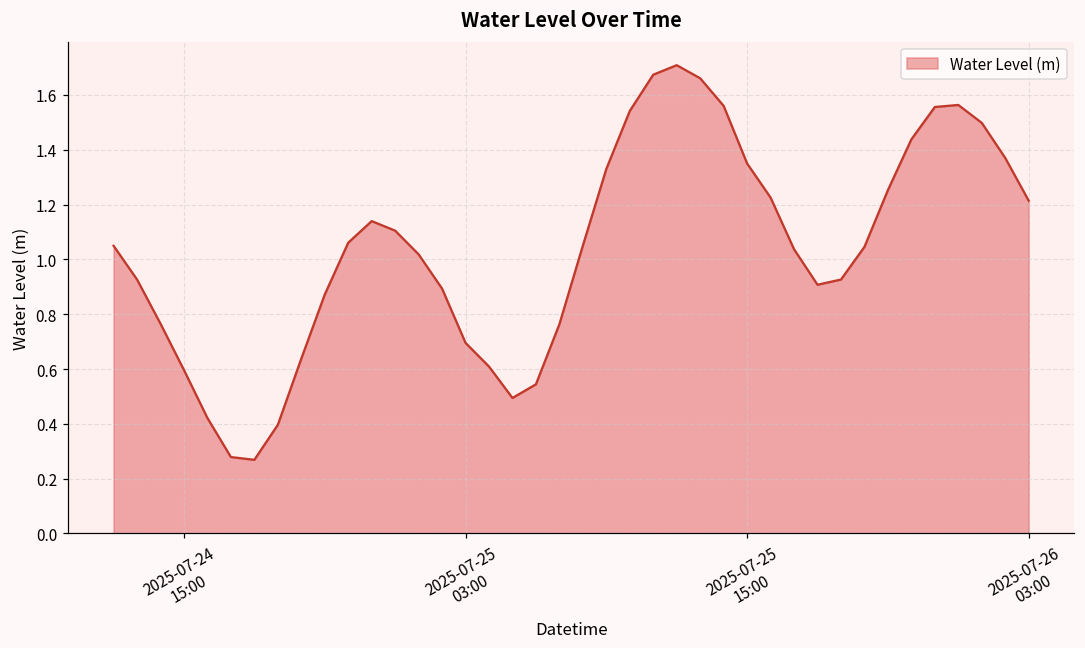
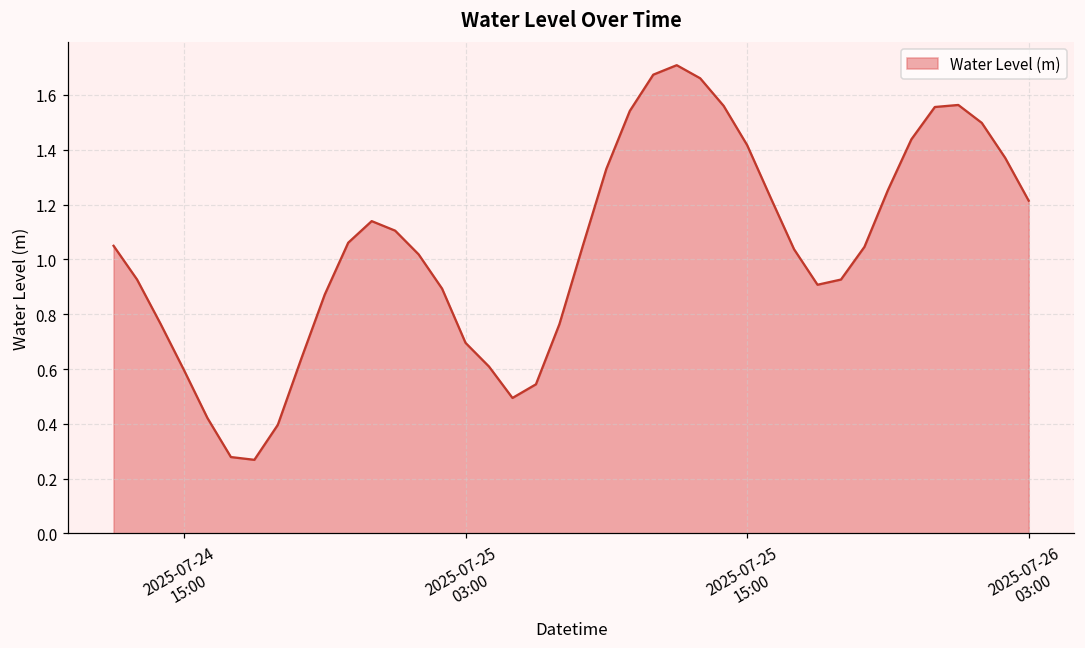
2025-07-25 15:00: 1.35 -> 1.42
